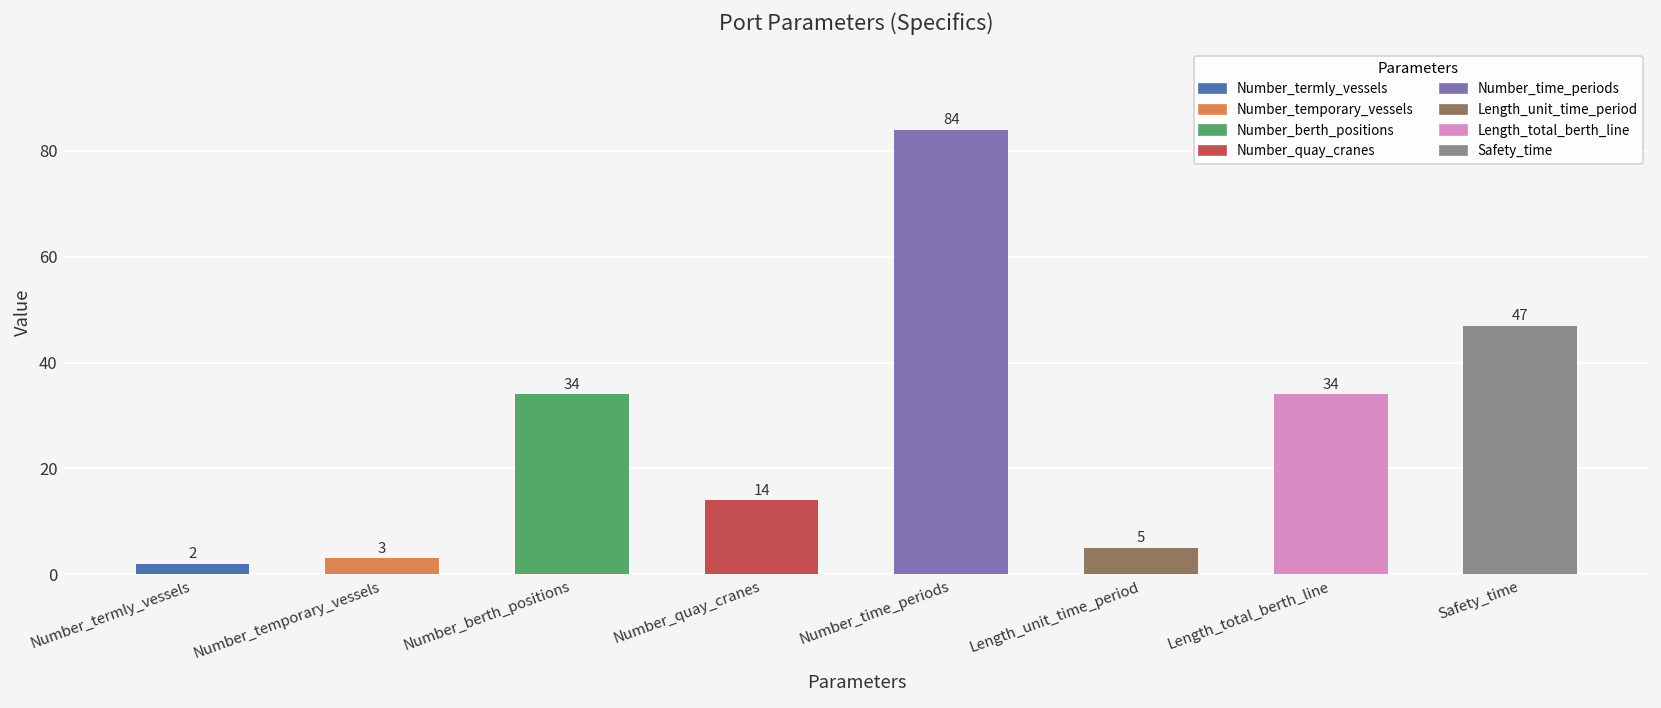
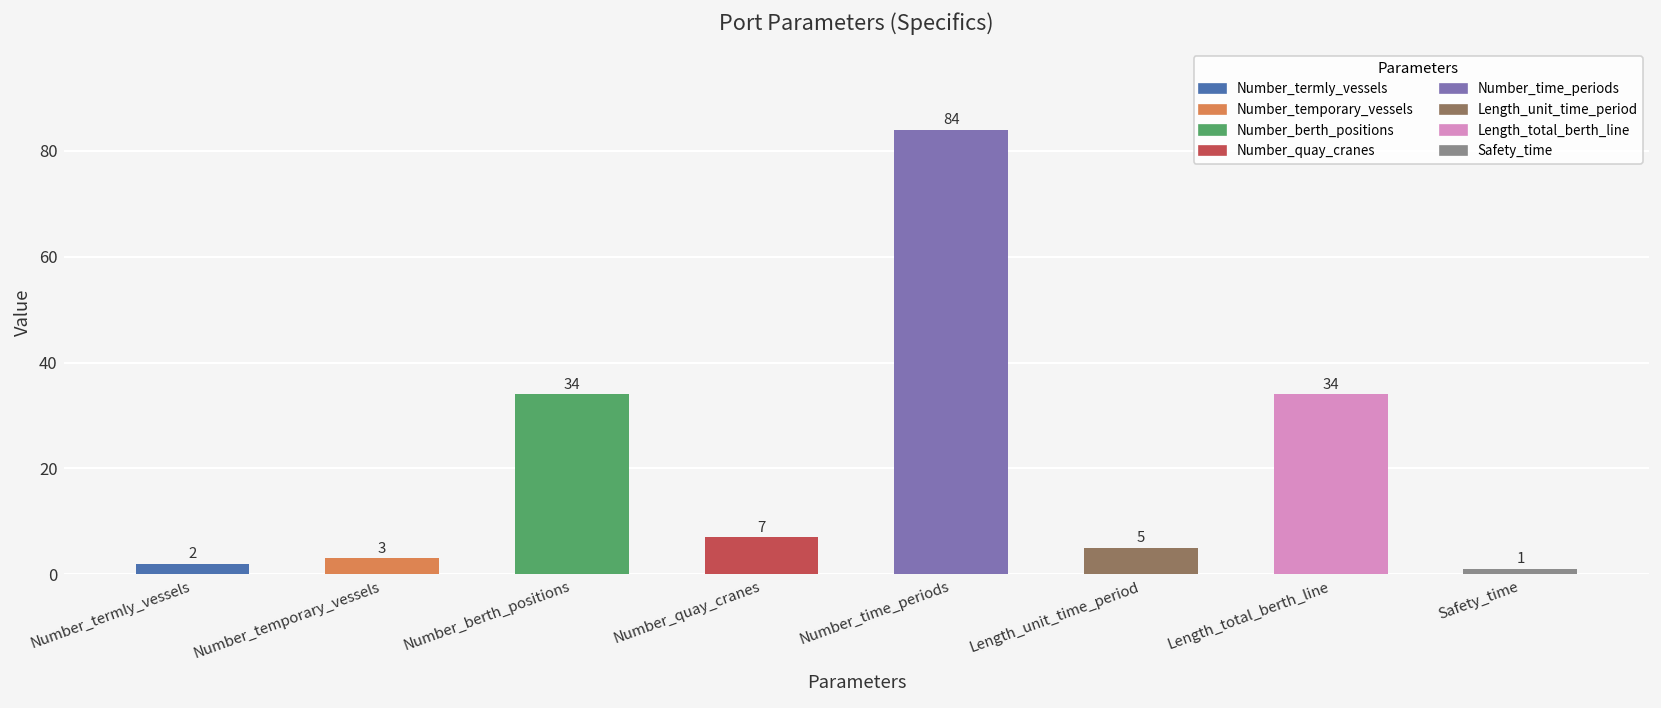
Number_quay_cranes: 14 -> 7
Safety_time: 47 -> 1
